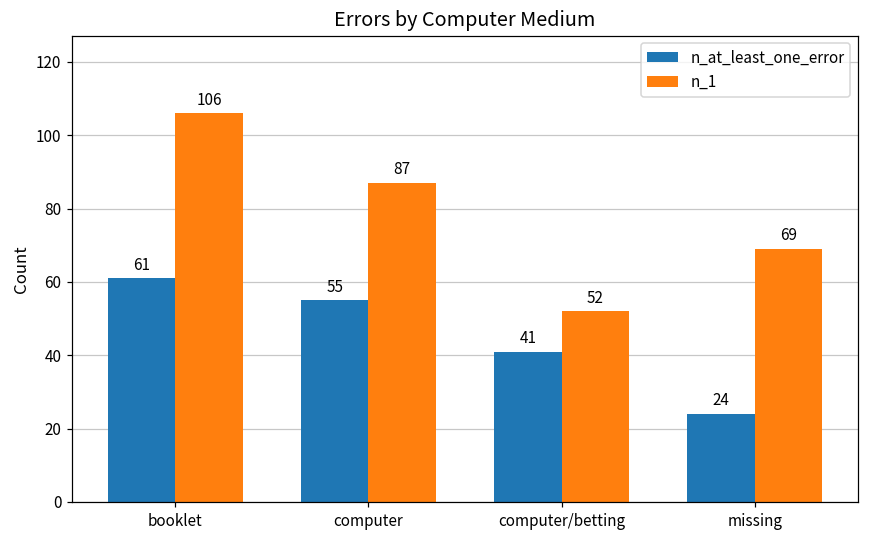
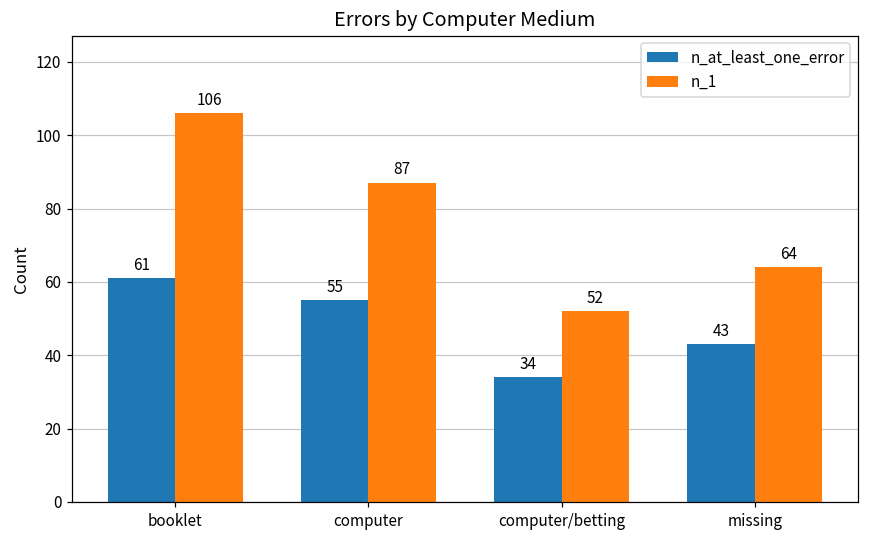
n_at_least_one_error, computer/betting: 41 -> 34
n_at_least_one_error, missing: 24 -> 43
n_1, missing: 69 -> 64
